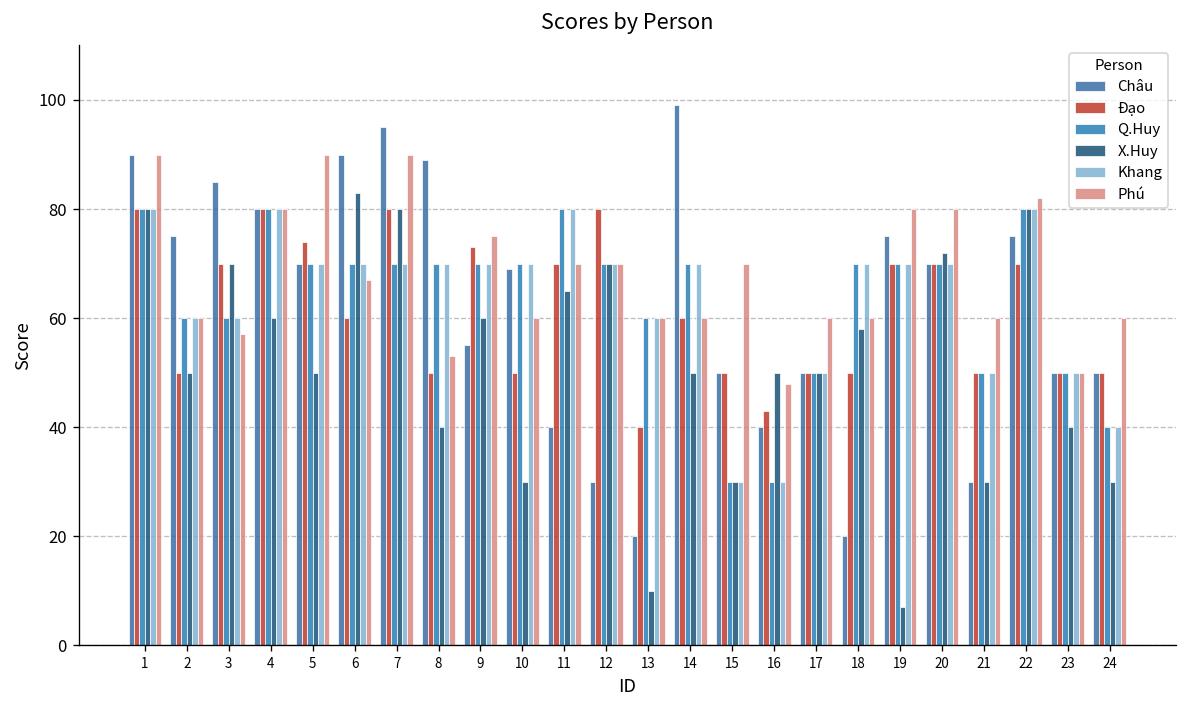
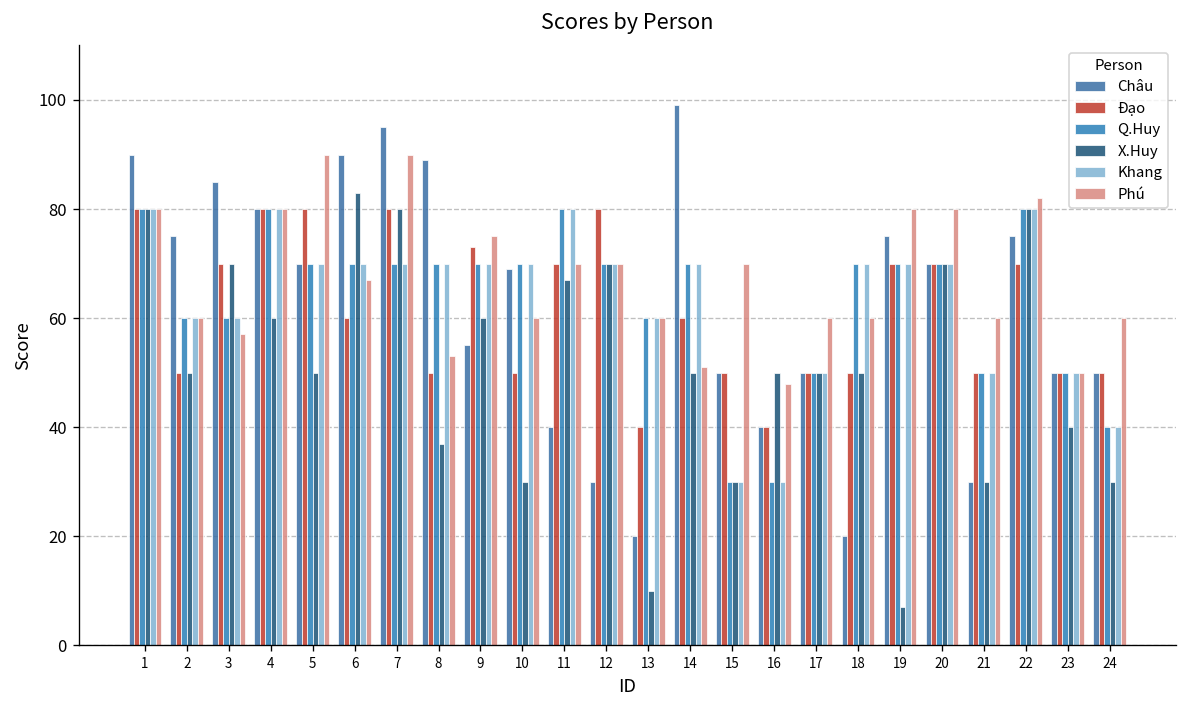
Phú, 1: 90 -> 80
Đạo, 5: 74 -> 80
X.Huy, 8: 40 -> 37
X.Huy, 11: 65 -> 67
Phú, 14: 60 -> 51
Đạo, 16: 43 -> 40
X.Huy, 18: 58 -> 50
X.Huy, 20: 72 -> 70
